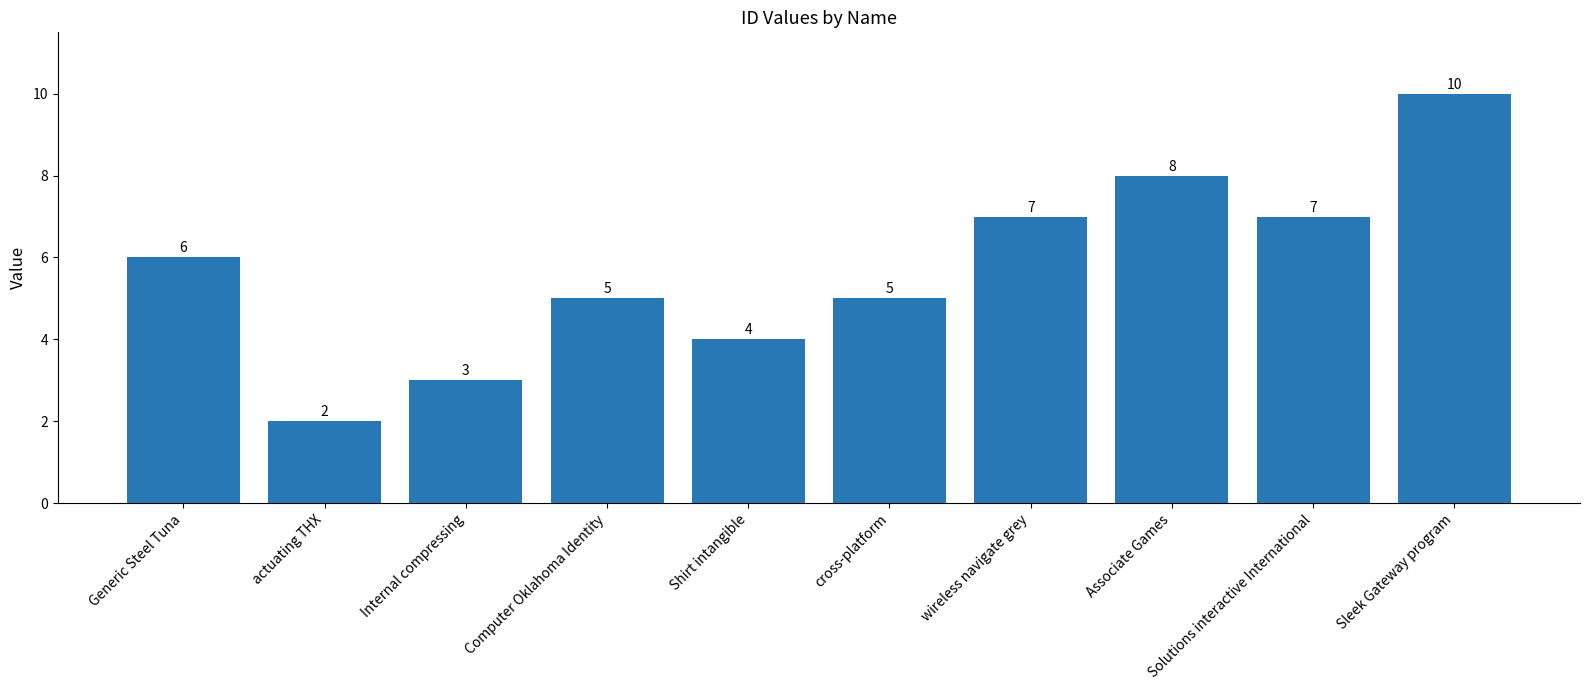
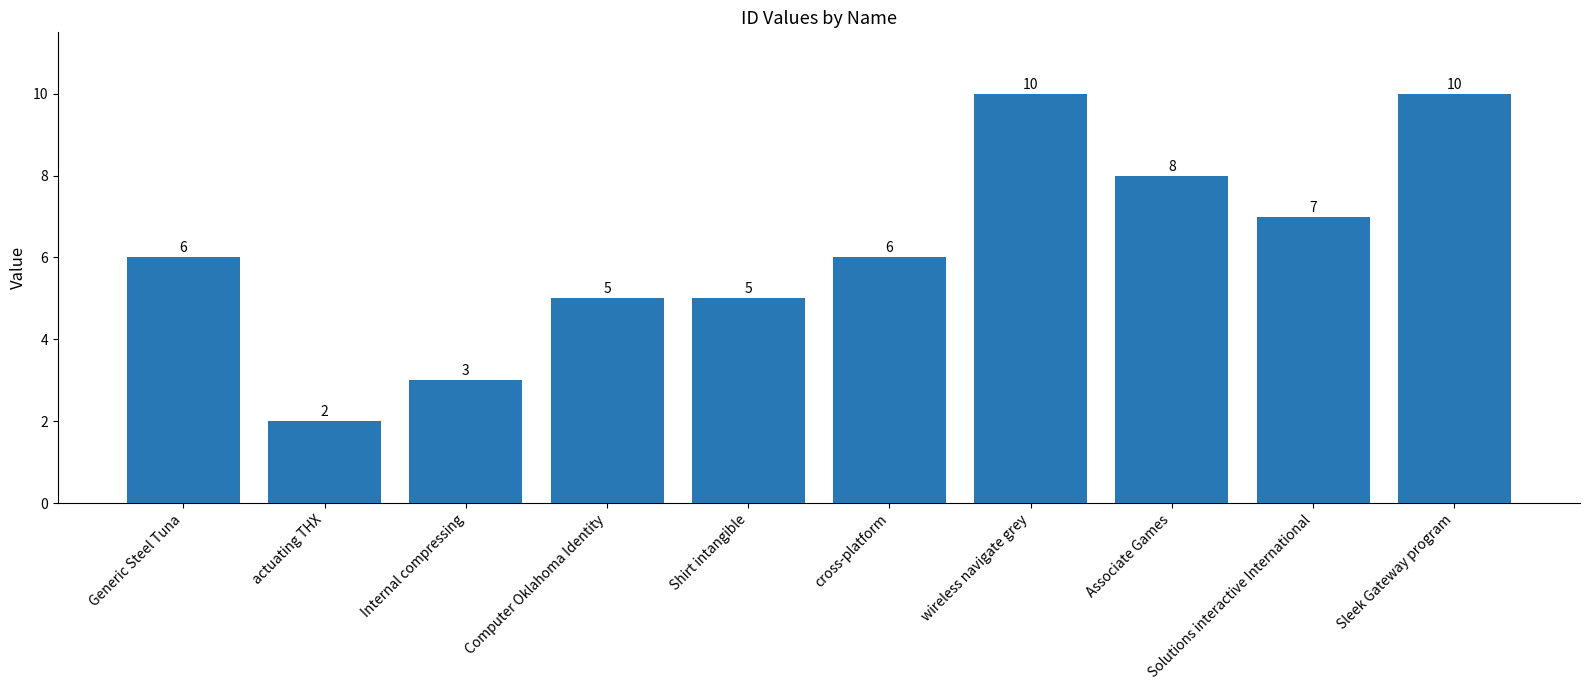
Shirt intangible: 4 -> 5
cross-platform: 5 -> 6
wireless navigate grey: 7 -> 10
